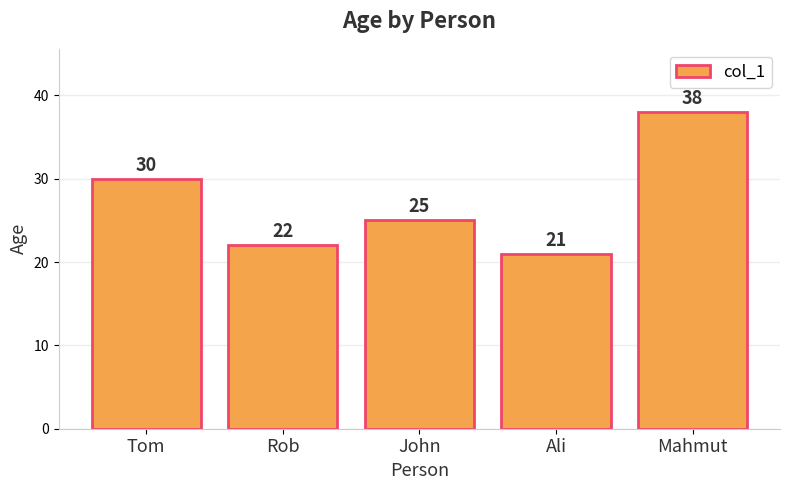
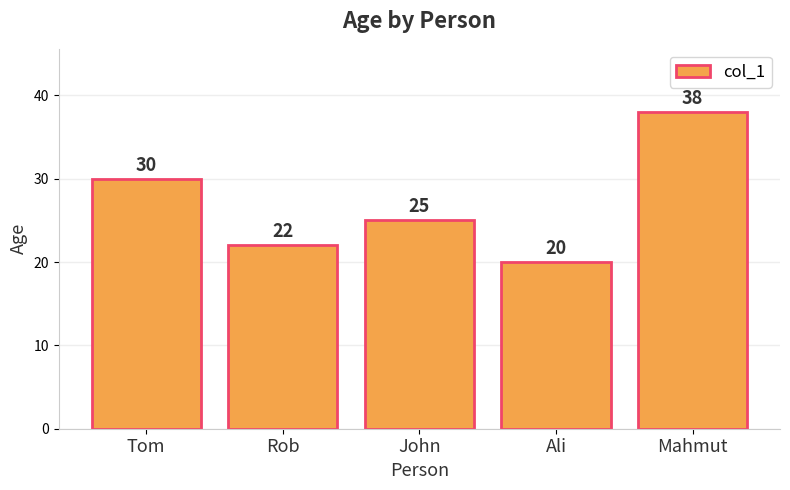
Ali: 21 -> 20
